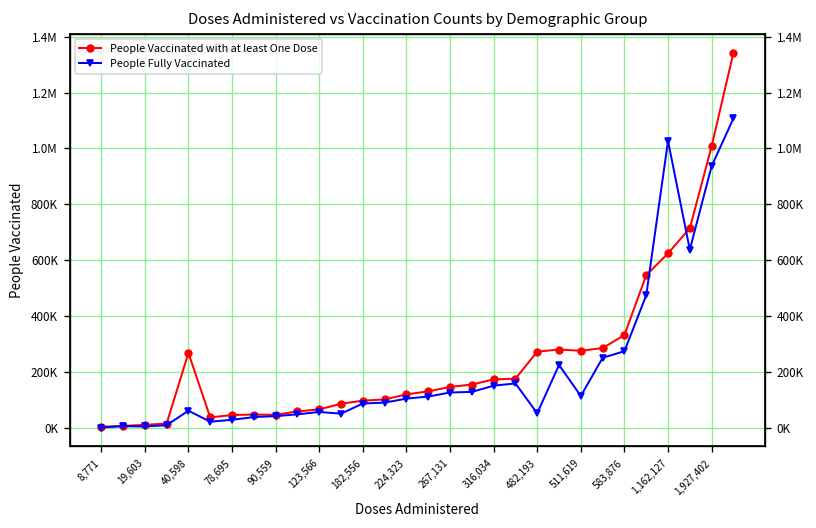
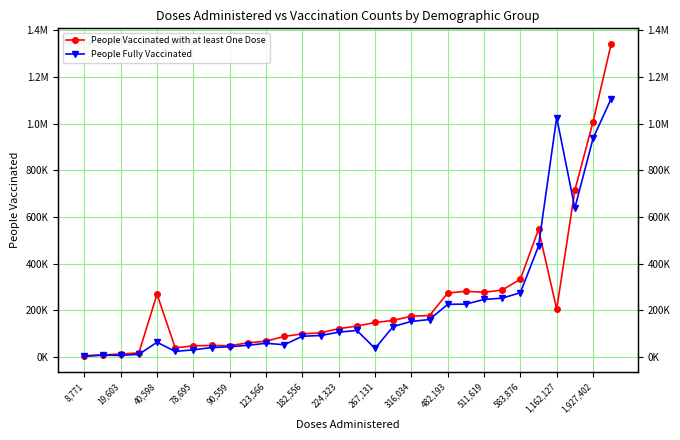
People Fully Vaccinated, 267,131: 130000 -> 40000
People Fully Vaccinated, 482,193: 50000 -> 230000
People Fully Vaccinated, 511,619: 120000 -> 250000
People Vaccinated with at least One Dose, 1,162,127: 630000 -> 210000
